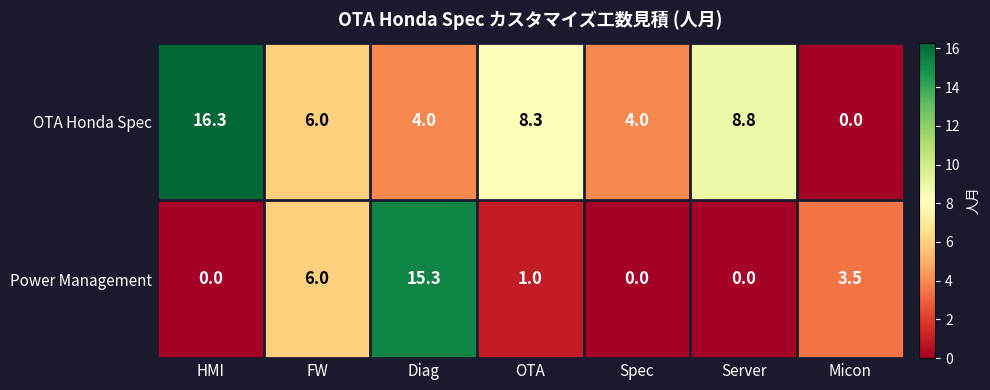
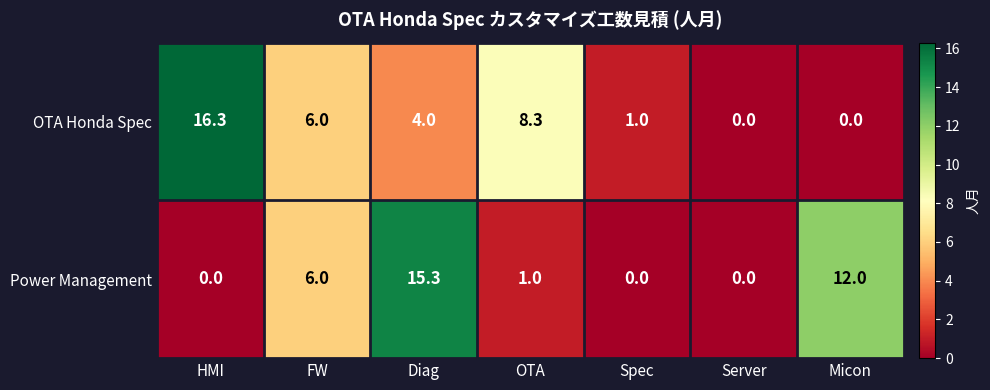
OTA Honda Spec, Spec: 4.0 -> 1.0
OTA Honda Spec, Server: 8.8 -> 0.0
Power Management, Micon: 3.5 -> 12.0
